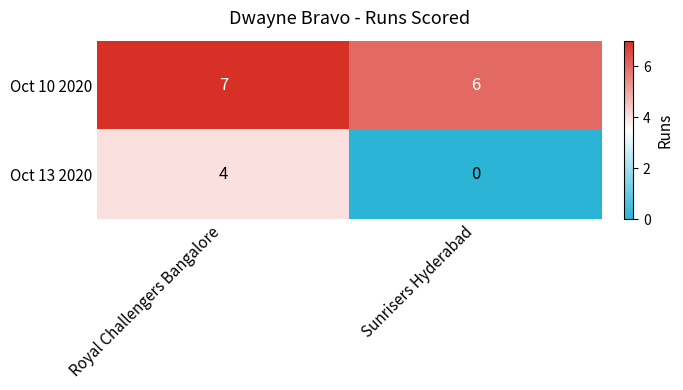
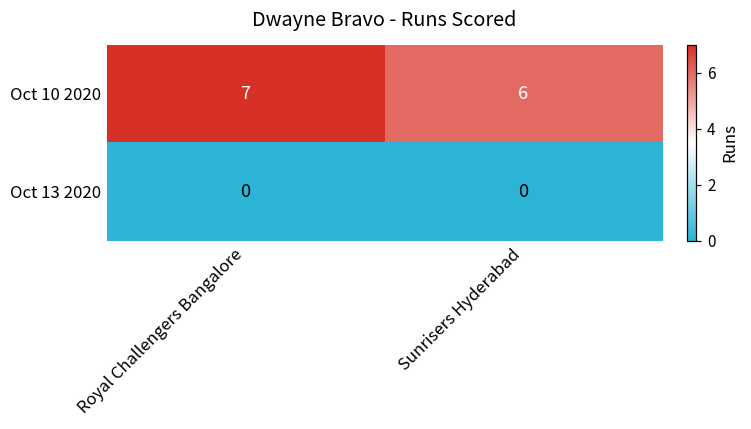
Oct 13 2020, Royal Challengers Bangalore: 4 -> 0
